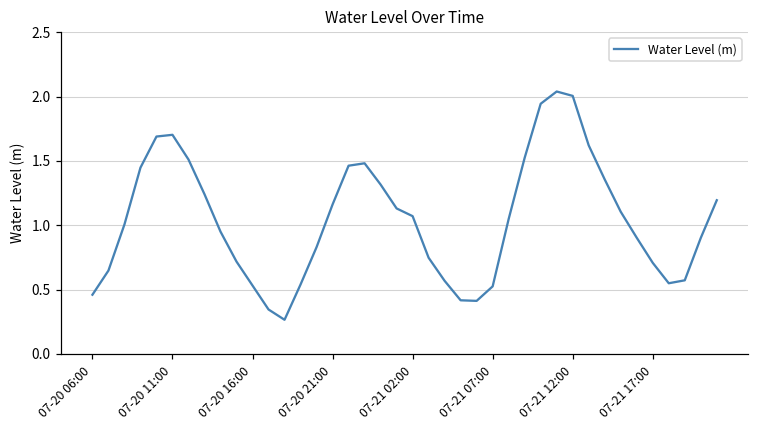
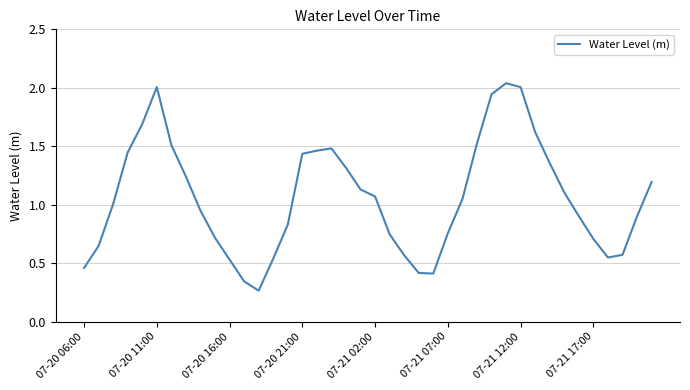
07-20 11:00: 1.70 -> 2.01
07-20 21:00: 1.16 -> 1.44
07-21 07:00: 0.52 -> 0.76
